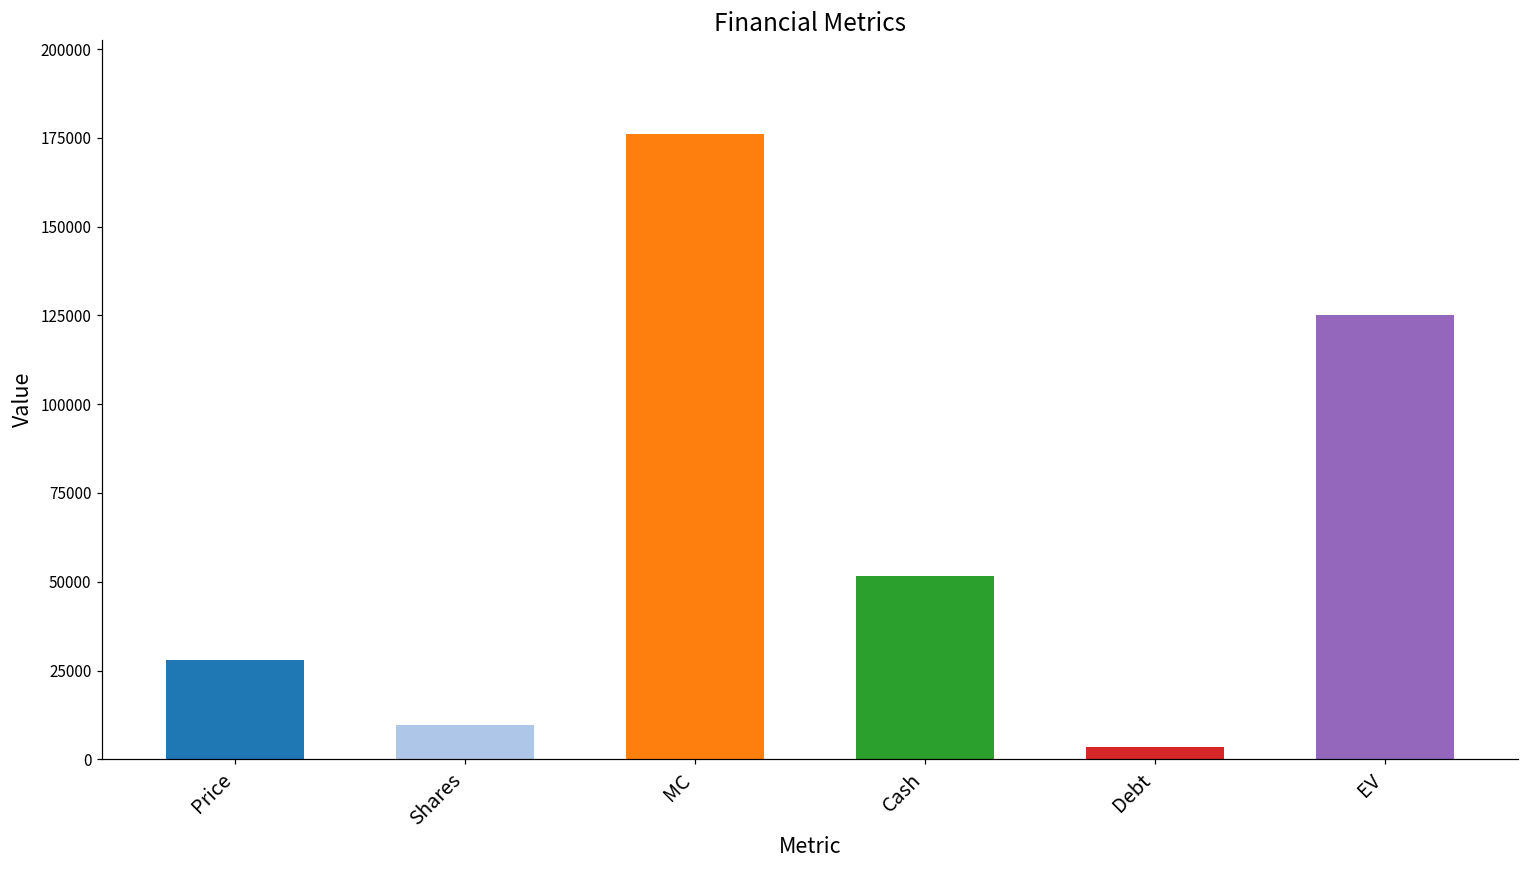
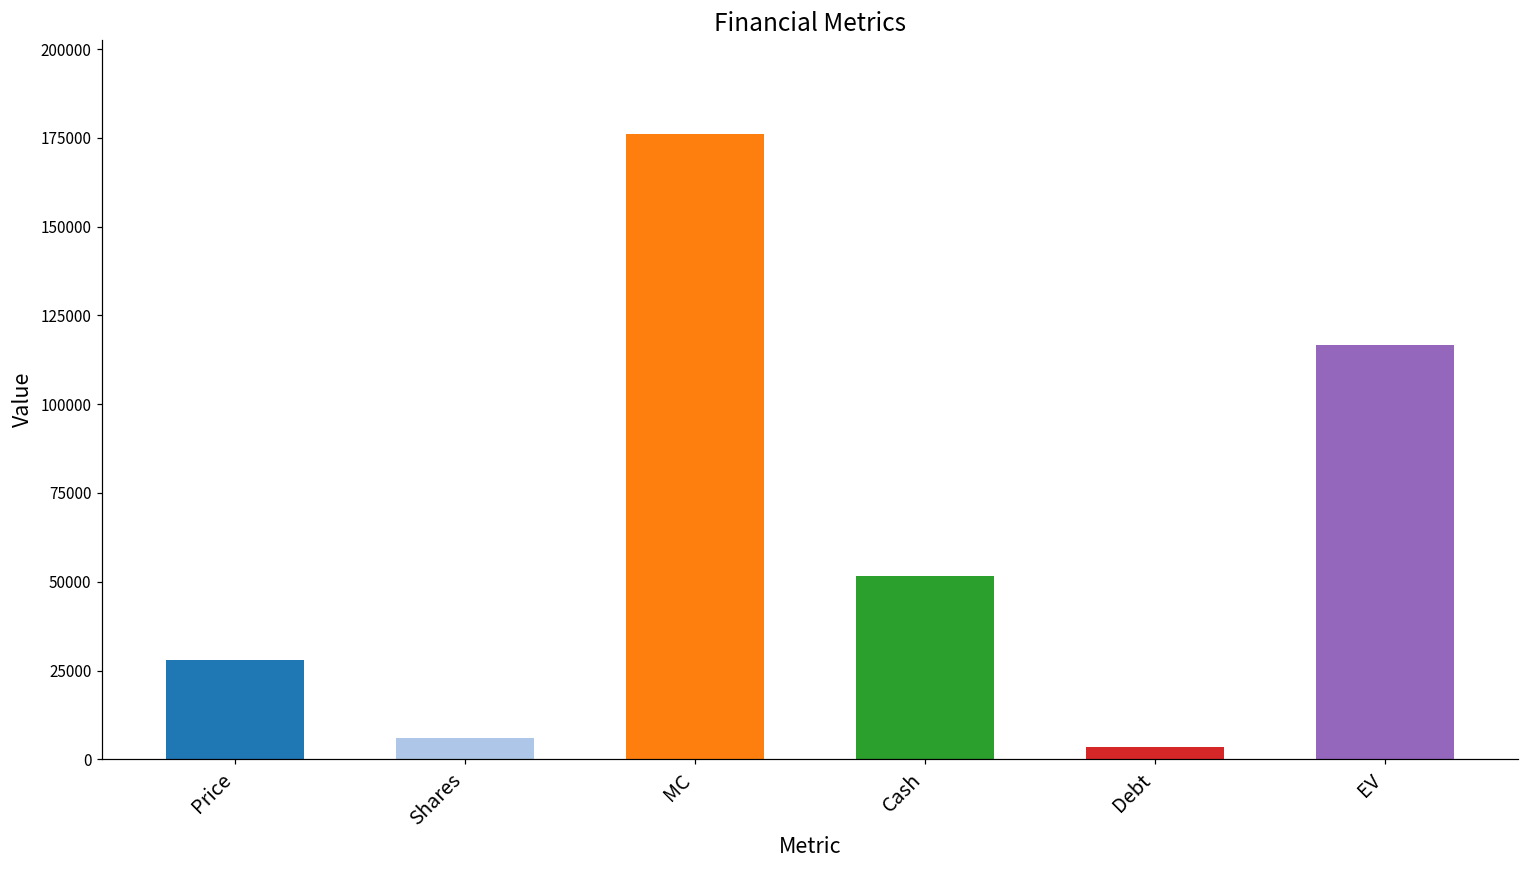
Shares: 10000 -> 6000
EV: 125000 -> 117000
